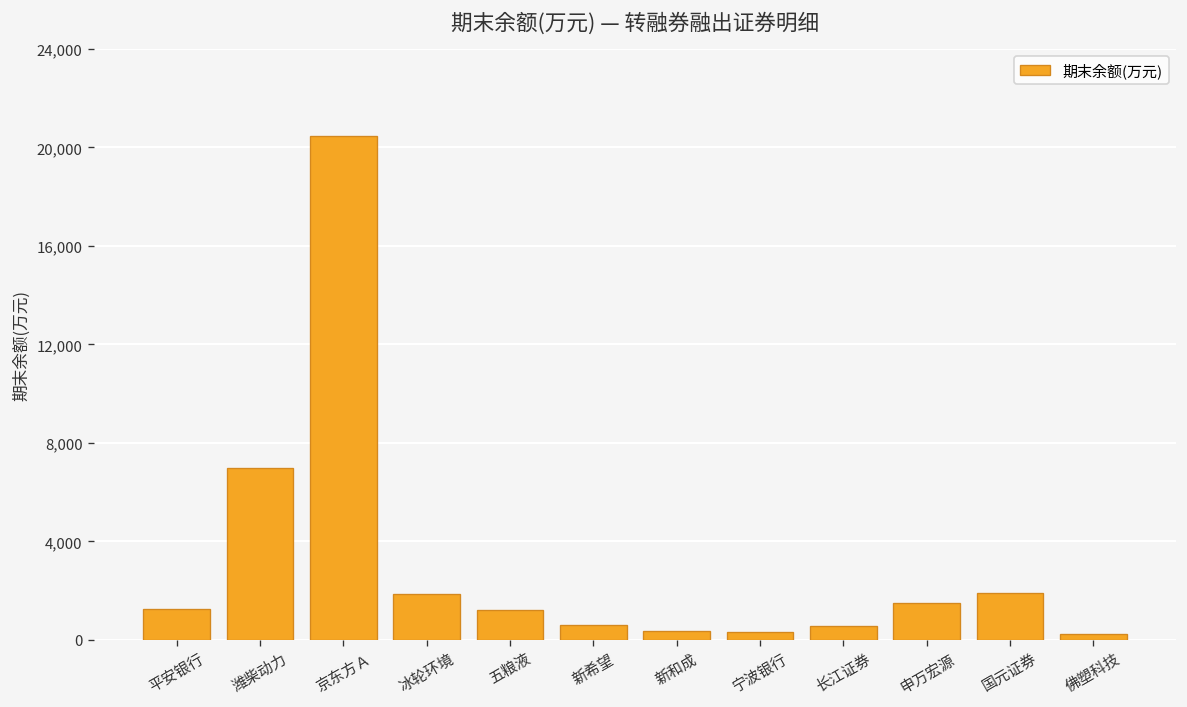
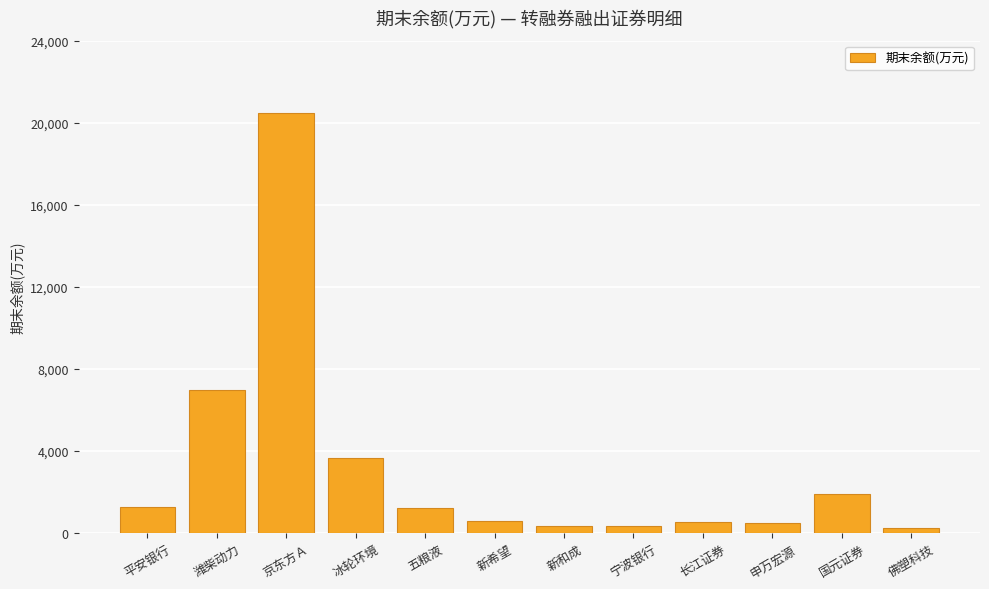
冰轮环境: 1,900 -> 3,700
申万宏源: 1,500 -> 500
